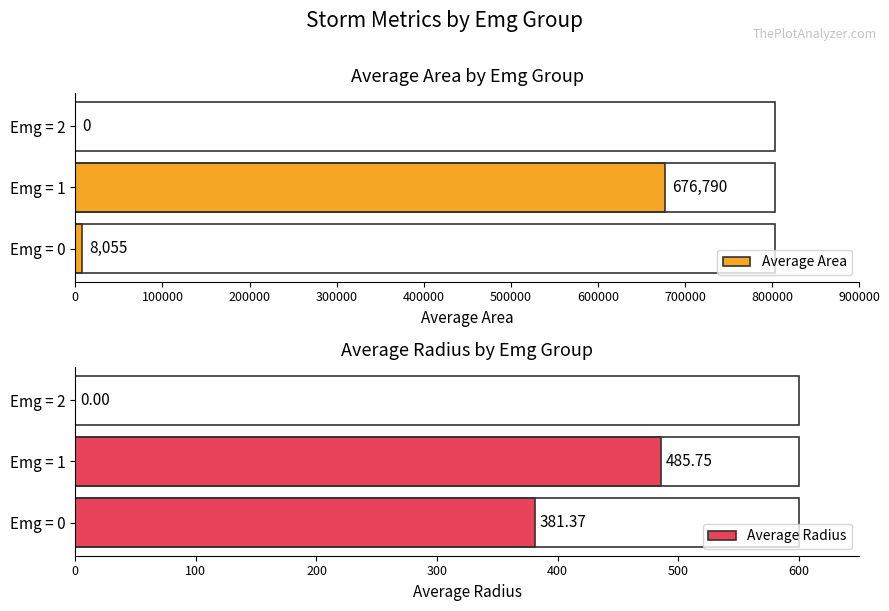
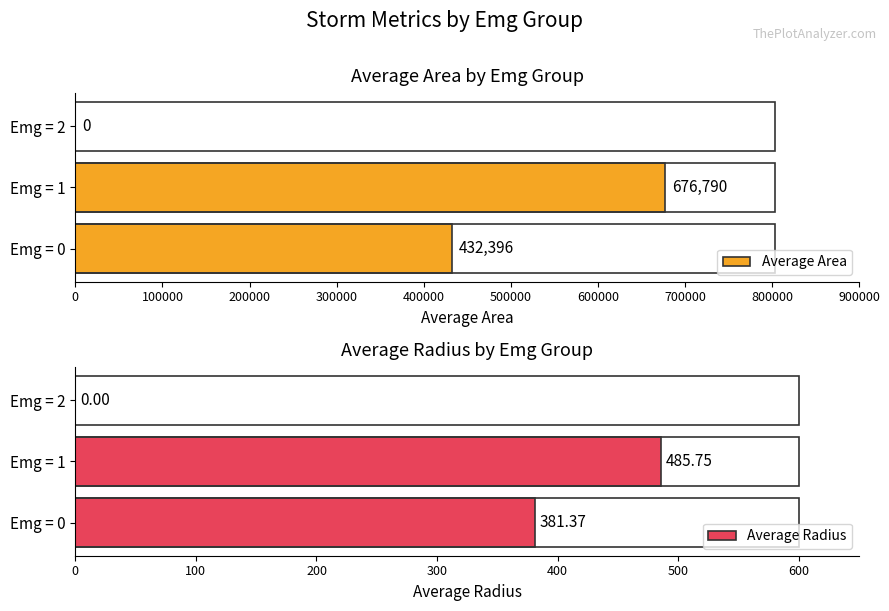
Average Area by Emg Group, Average Area, Emg = 0: 8,055 -> 432,396
